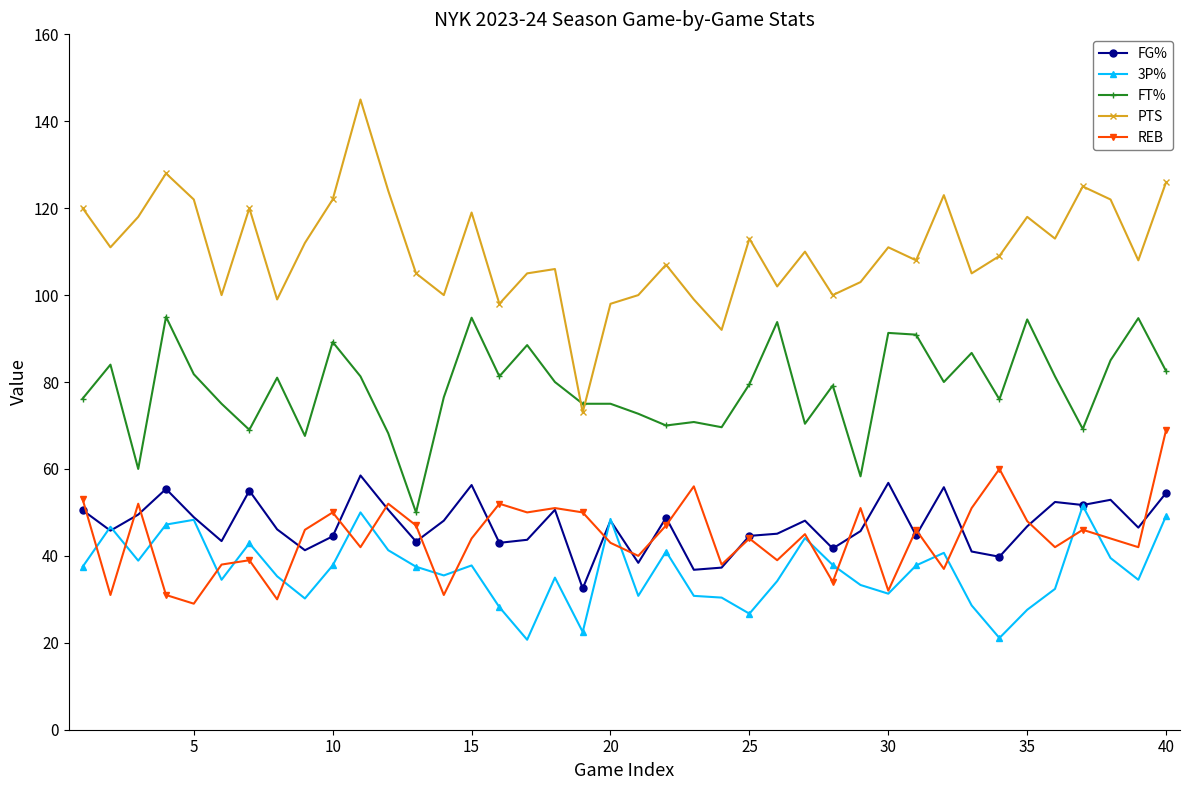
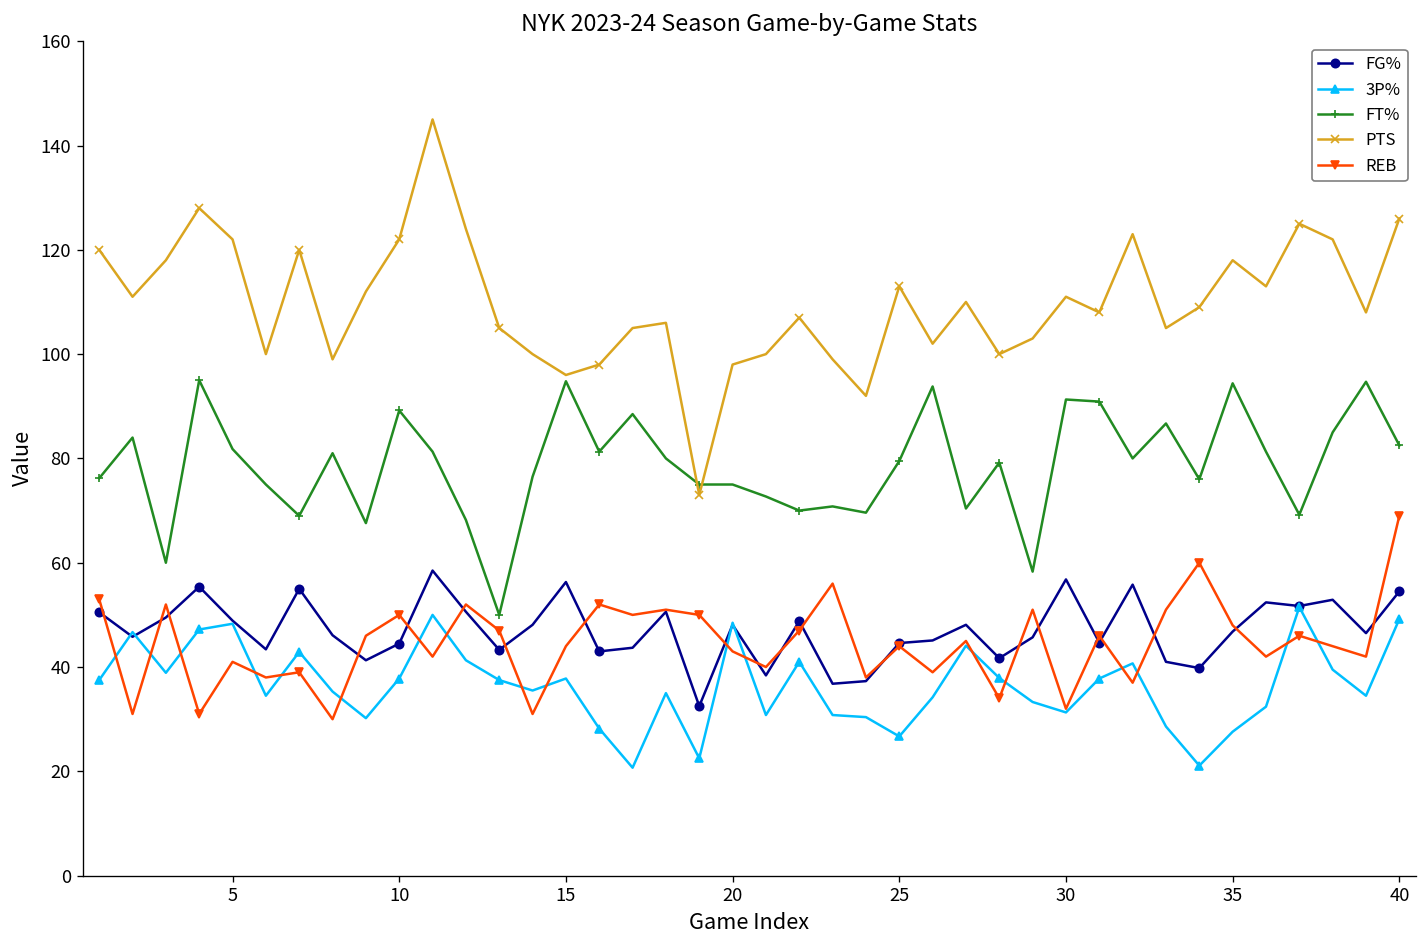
REB, 5: 29 -> 41
PTS, 15: 119 -> 96
